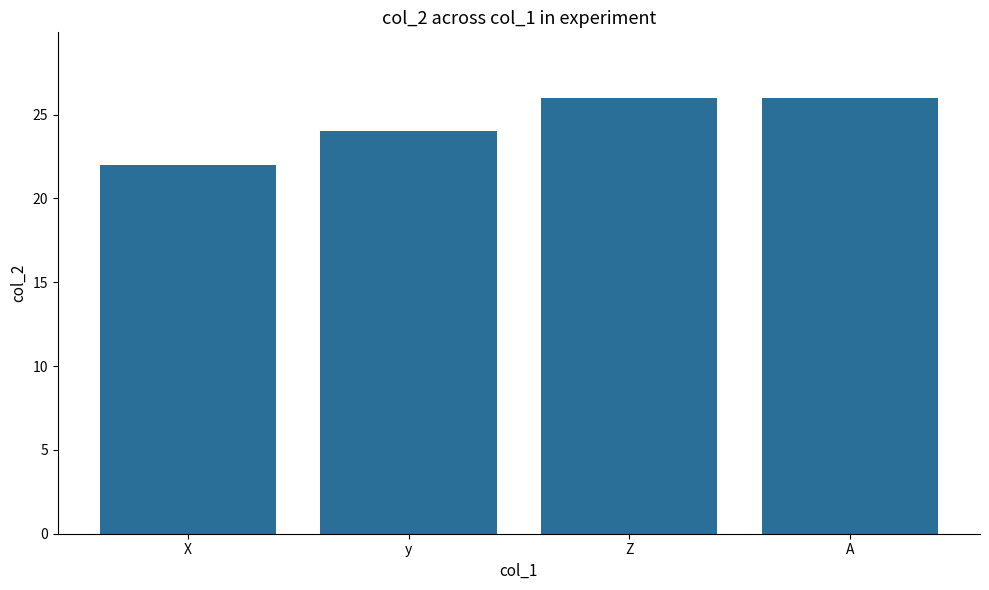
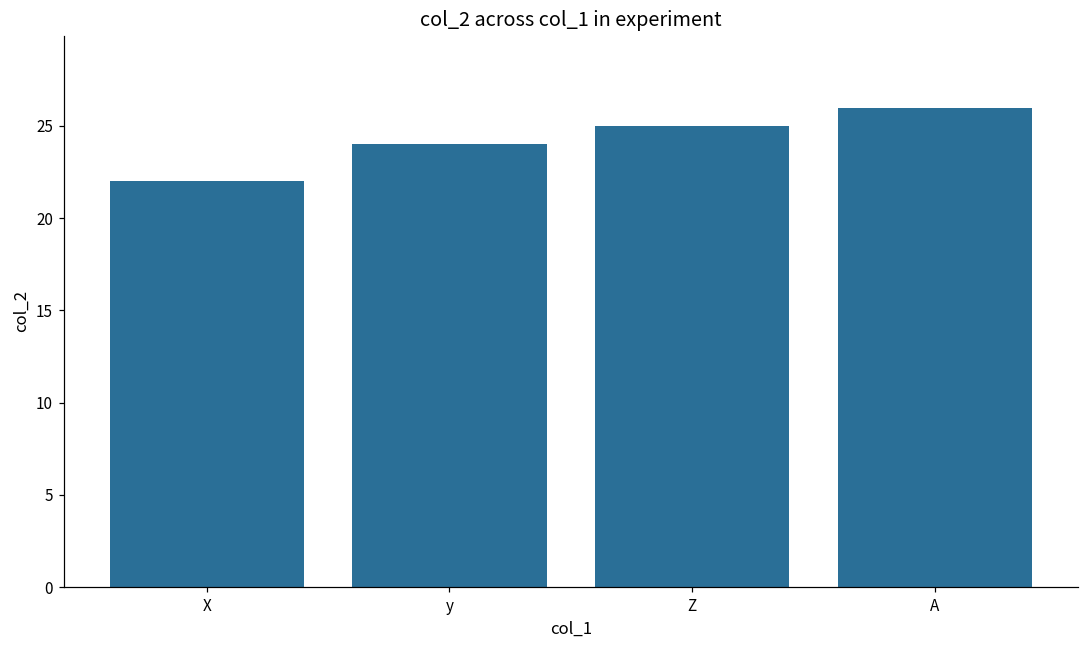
Z: 26 -> 25
